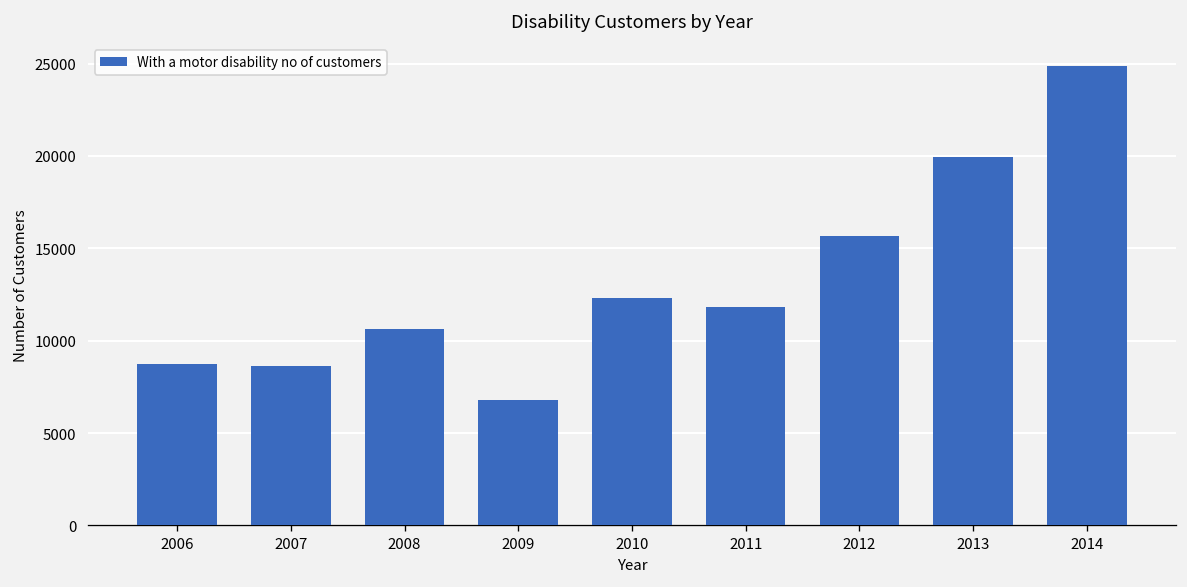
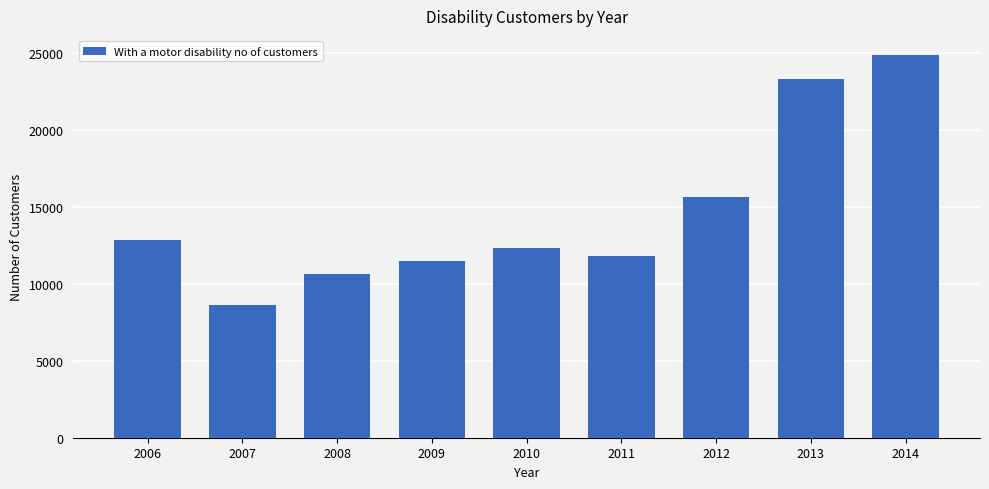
2006: 8800 -> 12800
2009: 6800 -> 11500
2013: 19900 -> 23300
